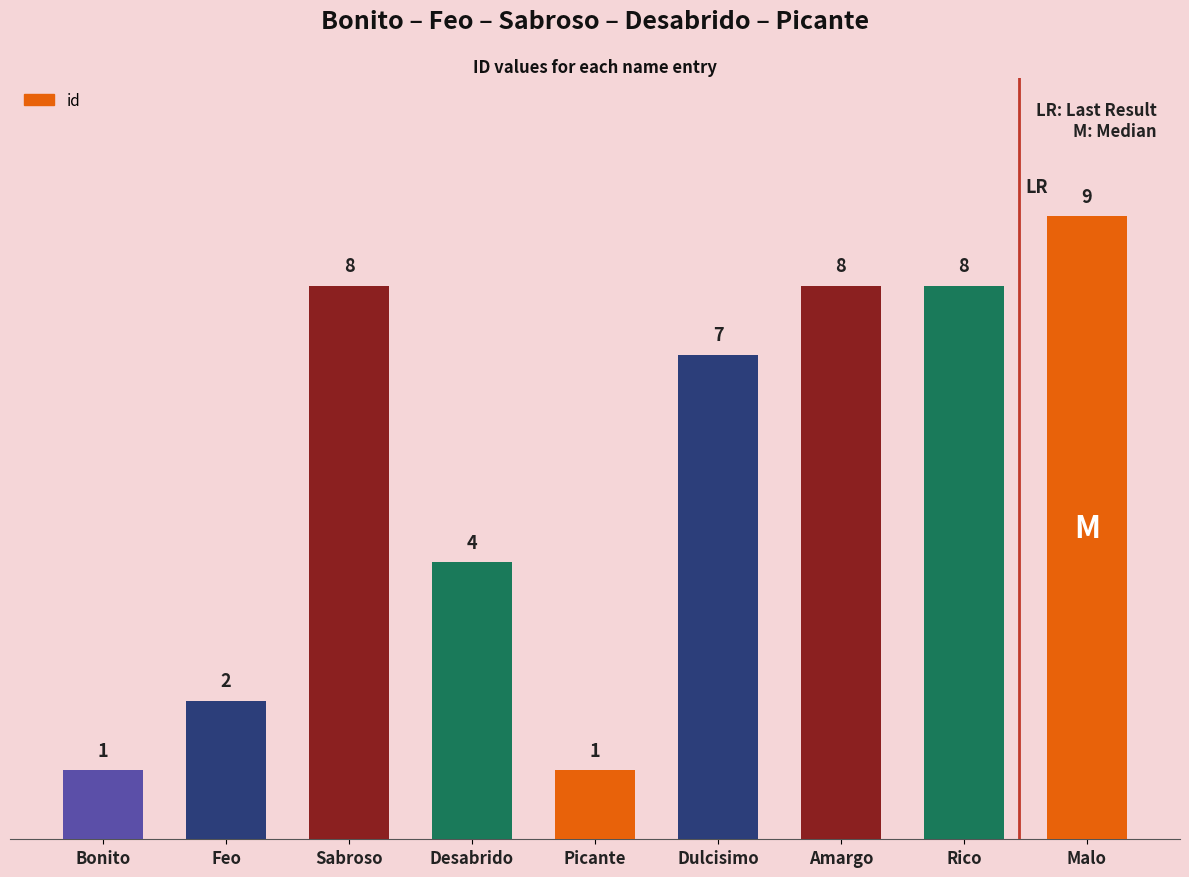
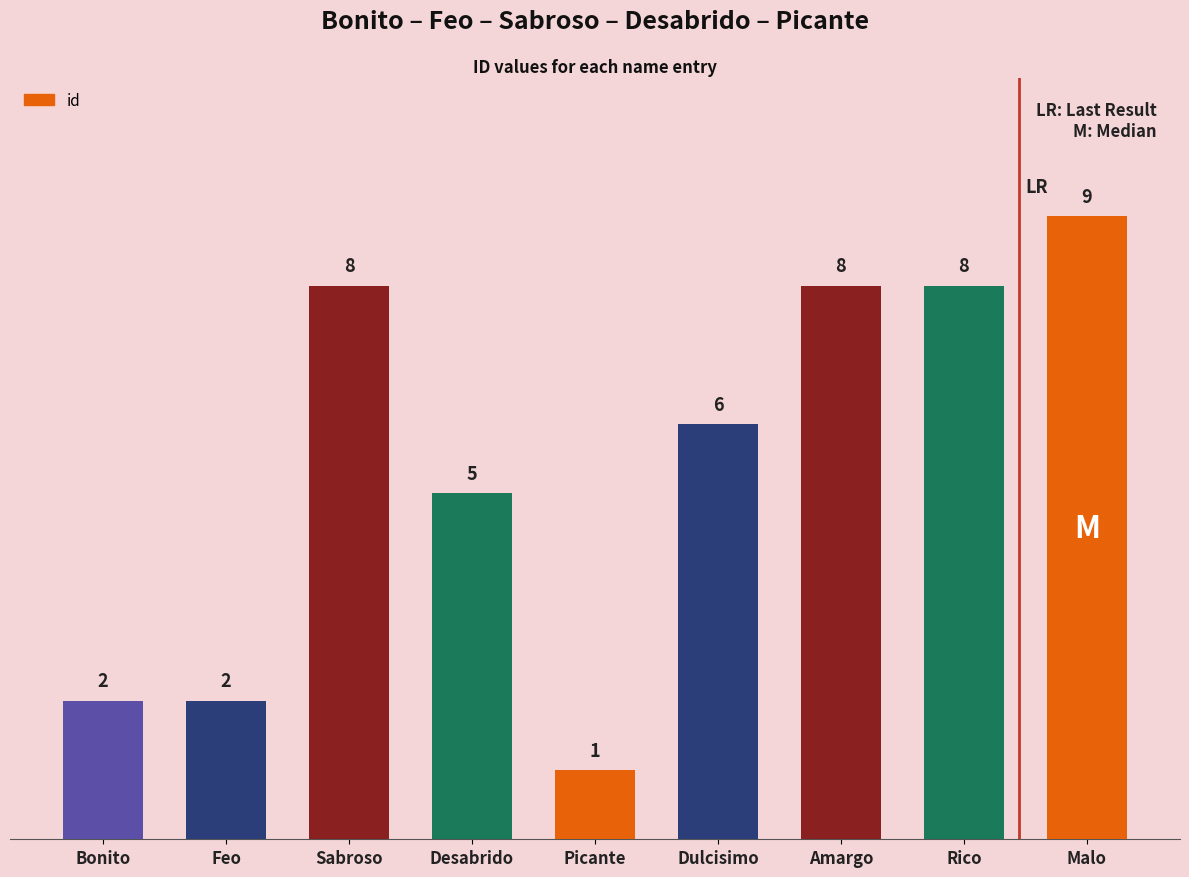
Bonito: 1 -> 2
Desabrido: 4 -> 5
Dulcisimo: 7 -> 6
